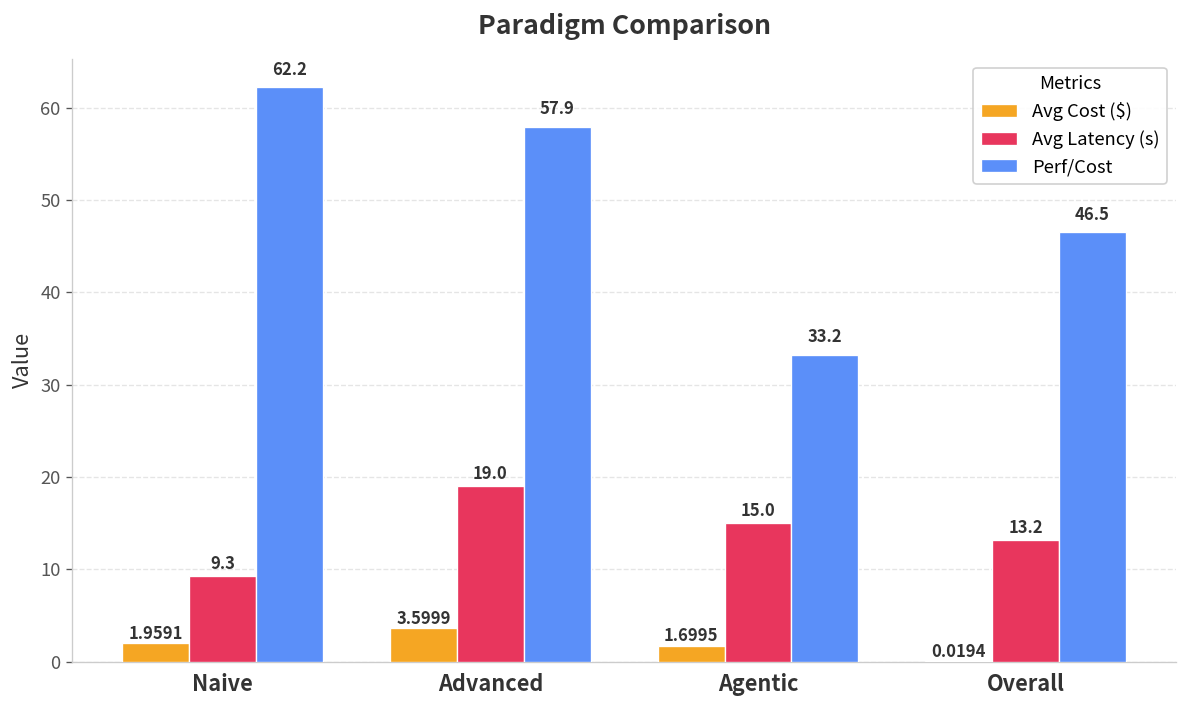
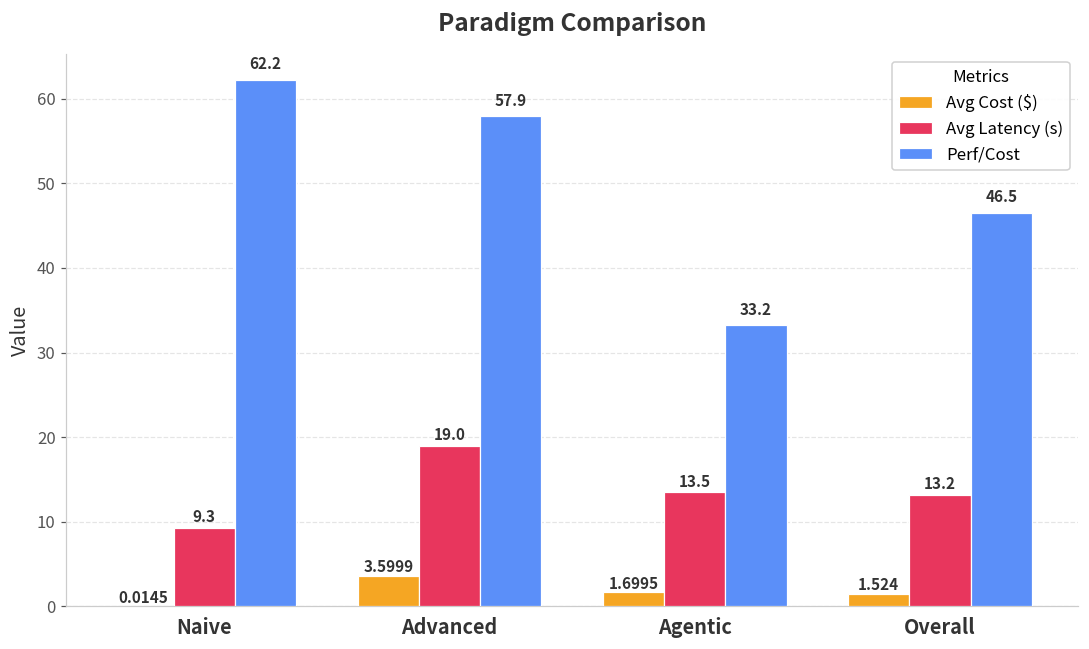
Avg Cost ($), Naive: 1.9591 -> 0.0145
Avg Latency (s), Agentic: 15.0 -> 13.5
Avg Cost ($), Overall: 0.0194 -> 1.524
